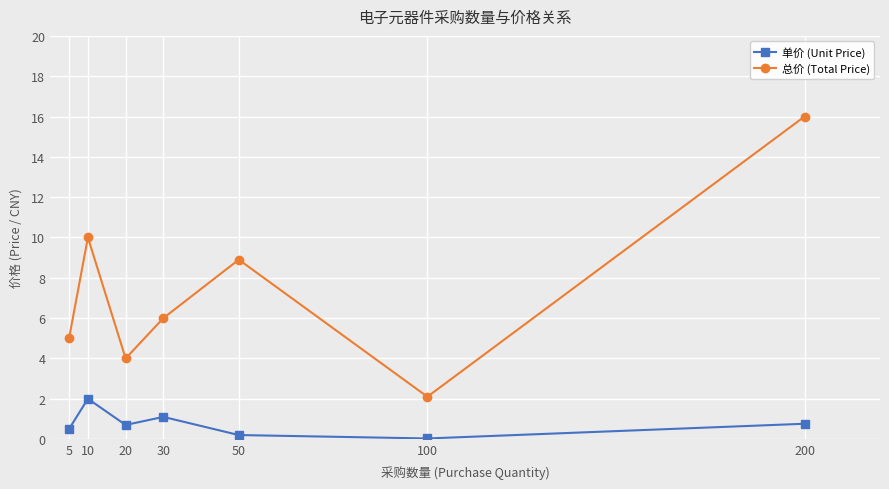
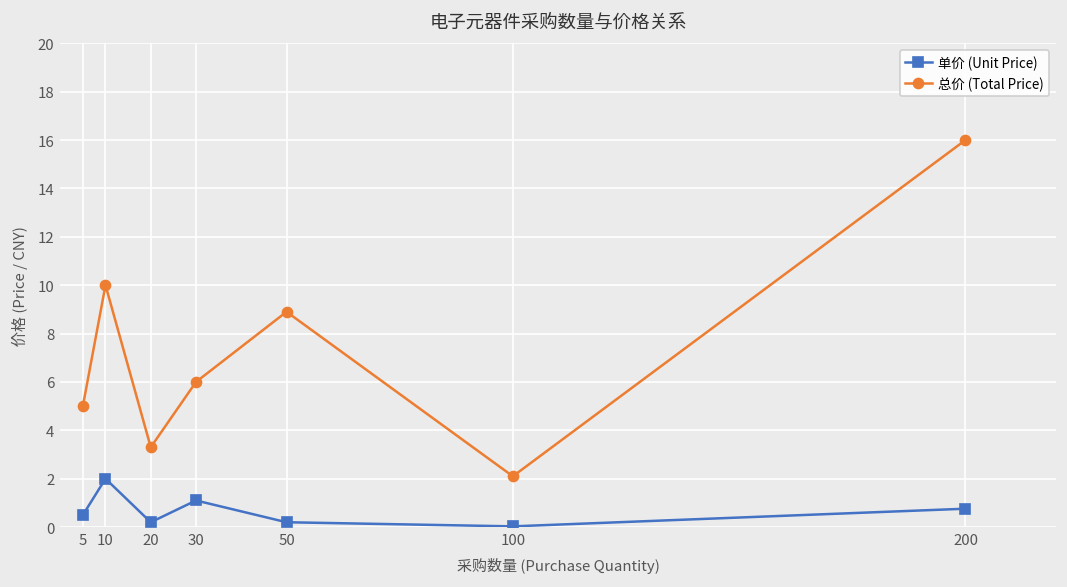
单价 (Unit Price), 20: 0.7 -> 0.2
总价 (Total Price), 20: 4.0 -> 3.3
